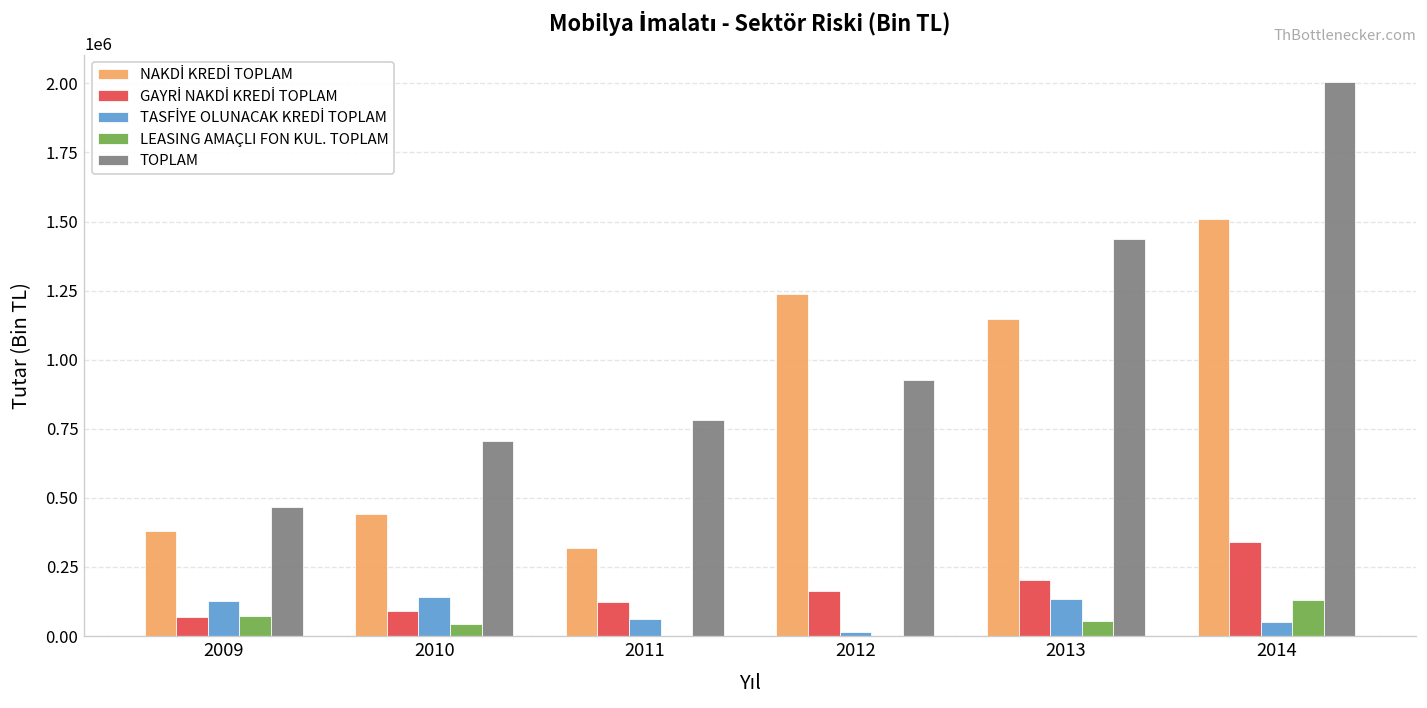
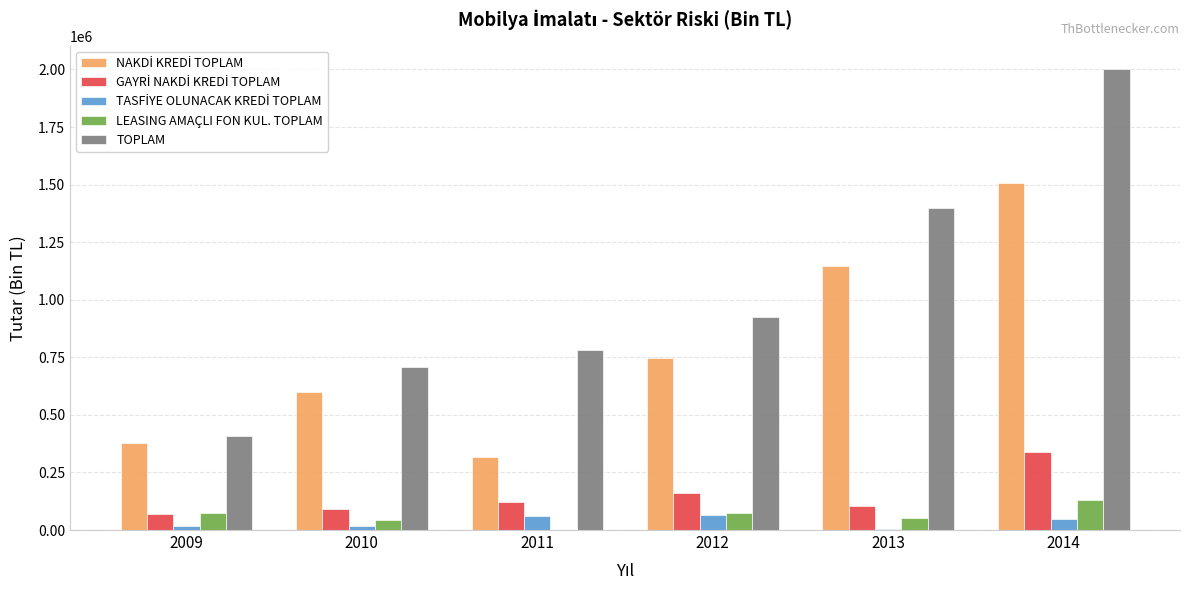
TASFİYE OLUNACAK KREDİ TOPLAM, 2009: 130000 -> 20000
TOPLAM, 2009: 470000 -> 410000
NAKDİ KREDİ TOPLAM, 2010: 440000 -> 600000
TASFİYE OLUNACAK KREDİ TOPLAM, 2010: 140000 -> 20000
NAKDİ KREDİ TOPLAM, 2012: 1240000 -> 750000
TASFİYE OLUNACAK KREDİ TOPLAM, 2012: 20000 -> 70000
LEASING AMAÇLI FON KUL. TOPLAM, 2012: 0 -> 70000
GAYRİ NAKDİ KREDİ TOPLAM, 2013: 200000 -> 100000
TASFİYE OLUNACAK KREDİ TOPLAM, 2013: 130000 -> 0
TOPLAM, 2013: 1440000 -> 1400000
